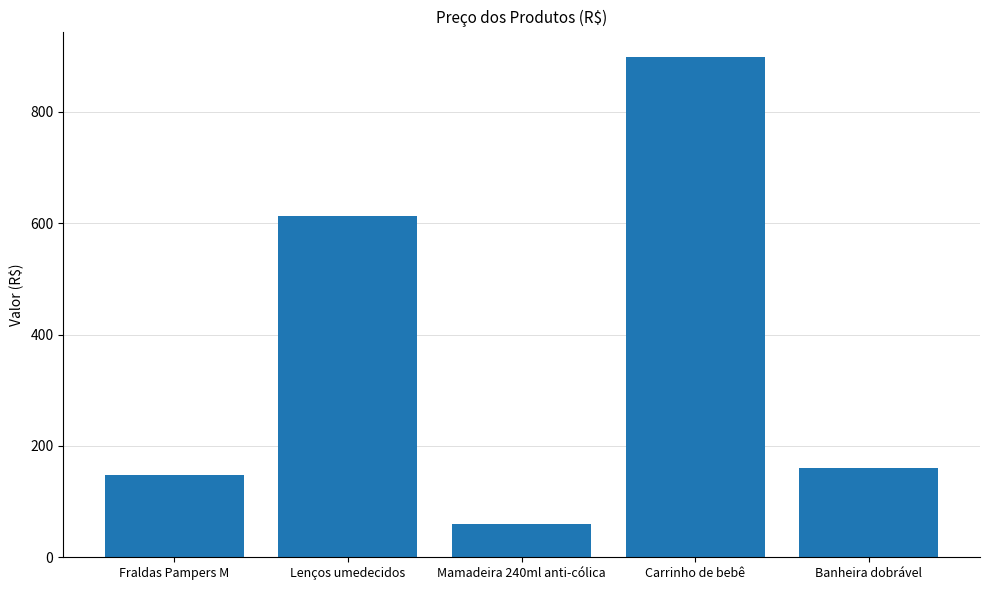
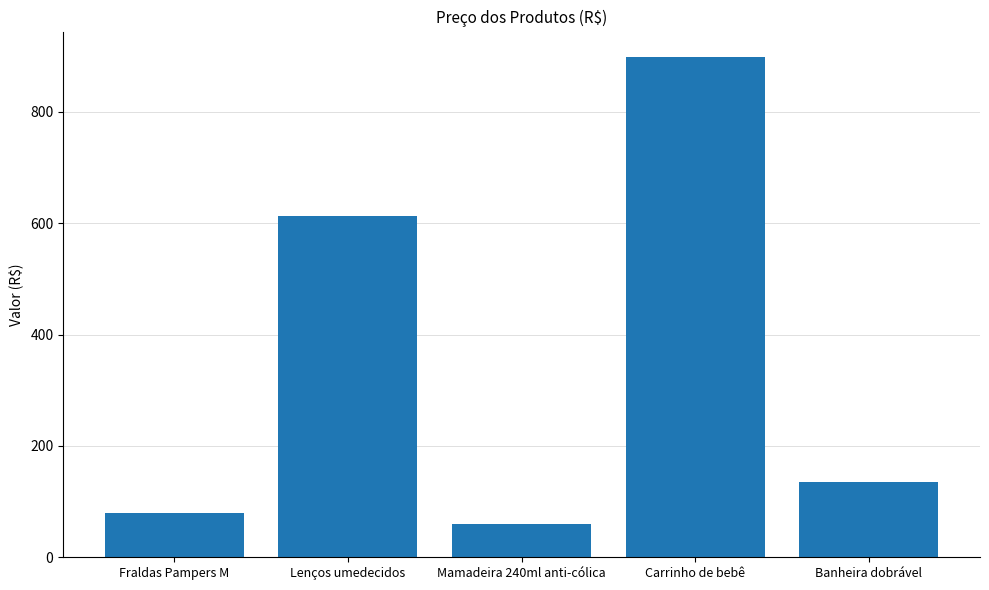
Fraldas Pampers M: 150 -> 80
Banheira dobrável: 160 -> 140
